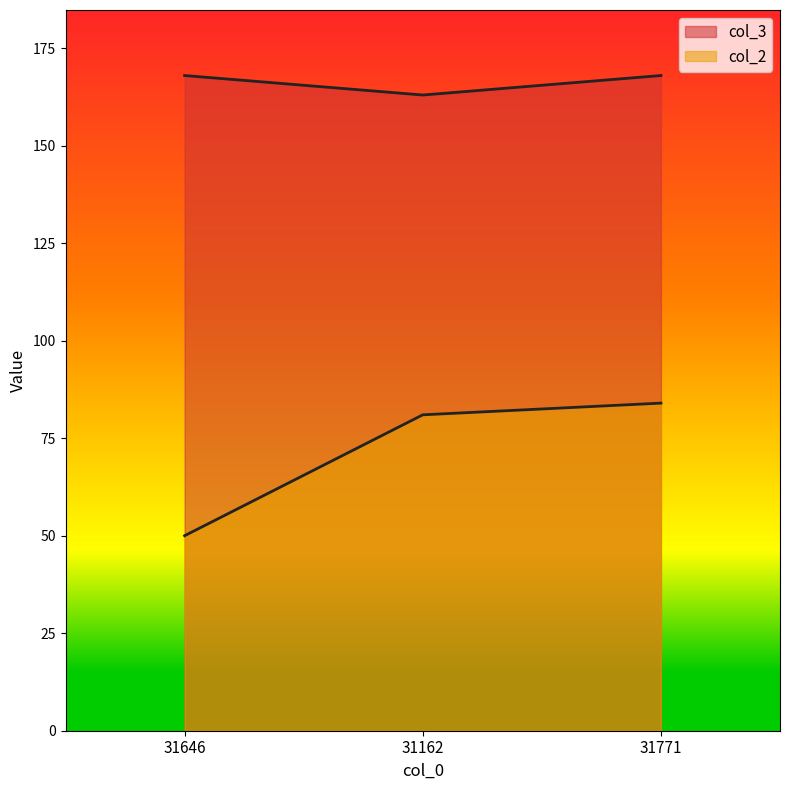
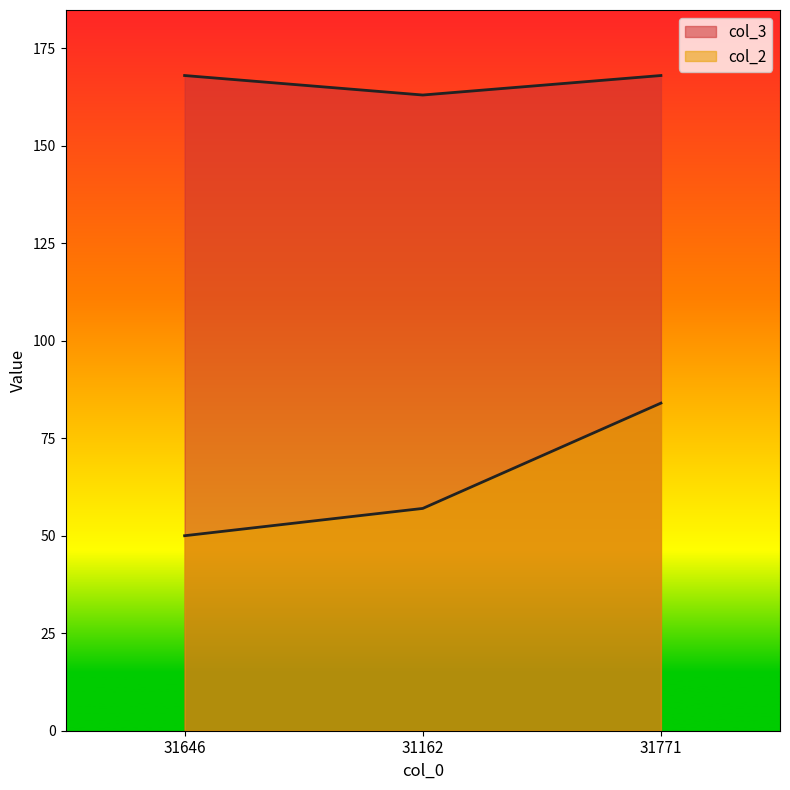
col_2, 31162: 81 -> 57
